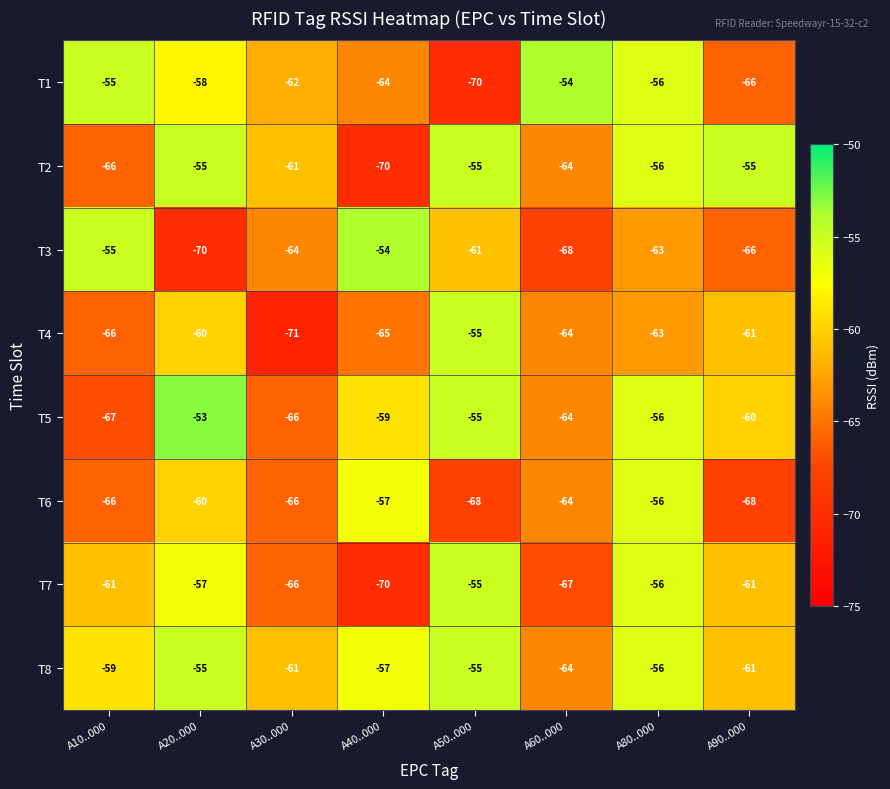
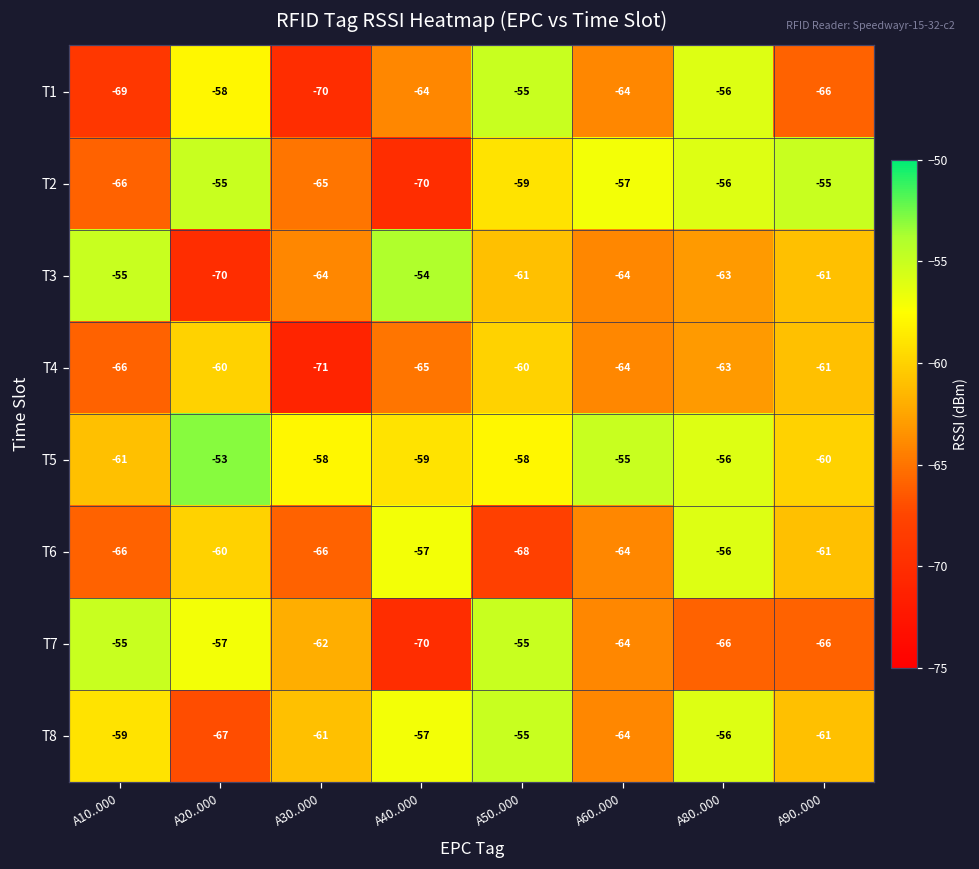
T1, A10..000: -55 -> -69
T1, A30..000: -62 -> -70
T1, A50..000: -70 -> -55
T1, A60..000: -54 -> -64
T2, A30..000: -61 -> -65
T2, A50..000: -55 -> -59
T2, A60..000: -64 -> -57
T3, A60..000: -68 -> -64
T3, A90..000: -66 -> -61
T4, A50..000: -55 -> -60
T5, A10..000: -67 -> -61
T5, A30..000: -66 -> -58
T5, A50..000: -55 -> -58
T5, A60..000: -64 -> -55
T6, A90..000: -68 -> -61
T7, A10..000: -61 -> -55
T7, A30..000: -66 -> -62
T7, A60..000: -67 -> -64
T7, A80..000: -56 -> -66
T7, A90..000: -61 -> -66
T8, A20..000: -55 -> -67
